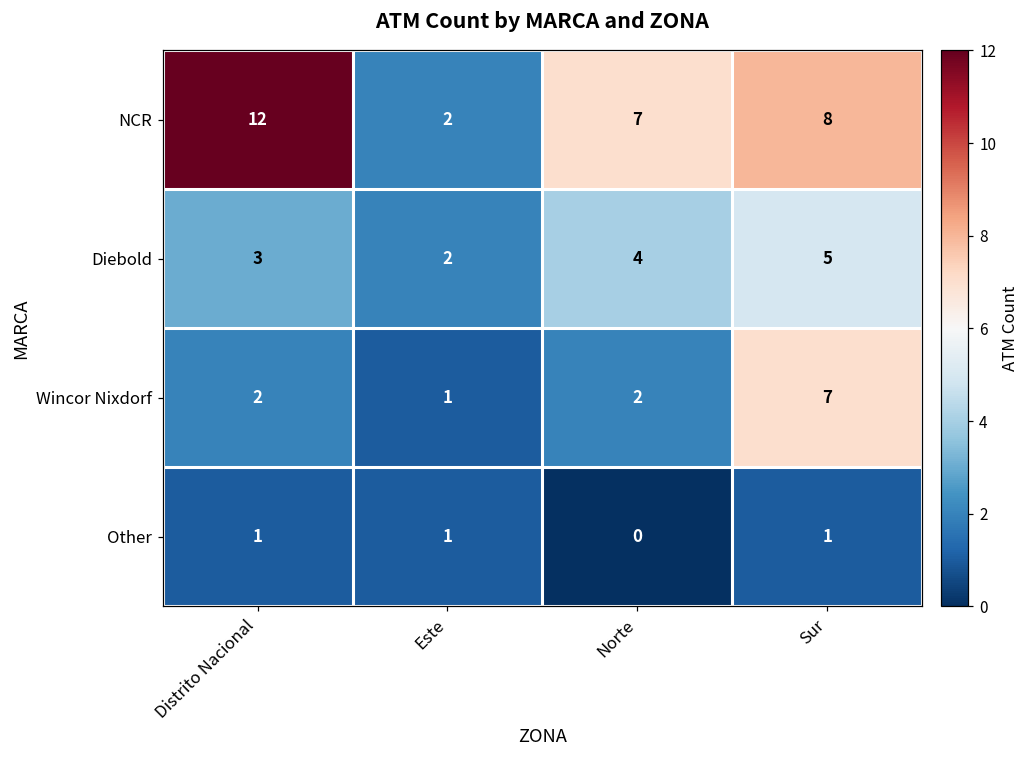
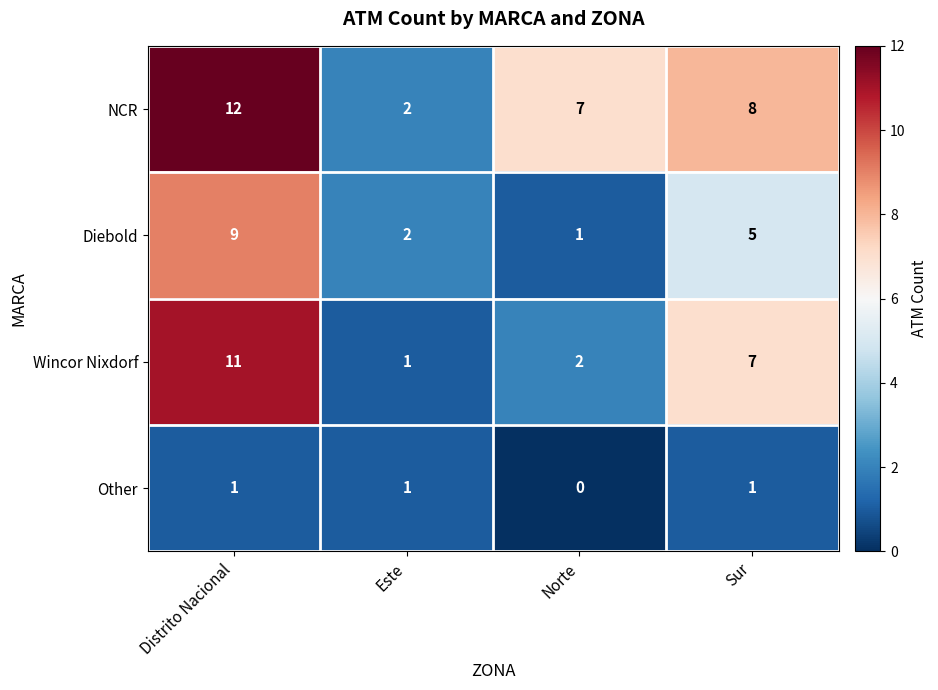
Diebold, Distrito Nacional: 3 -> 9
Diebold, Norte: 4 -> 1
Wincor Nixdorf, Distrito Nacional: 2 -> 11
